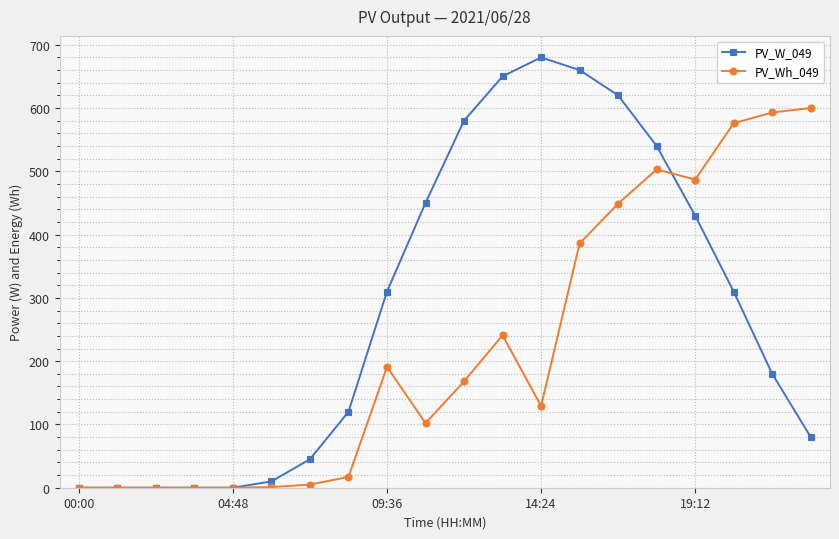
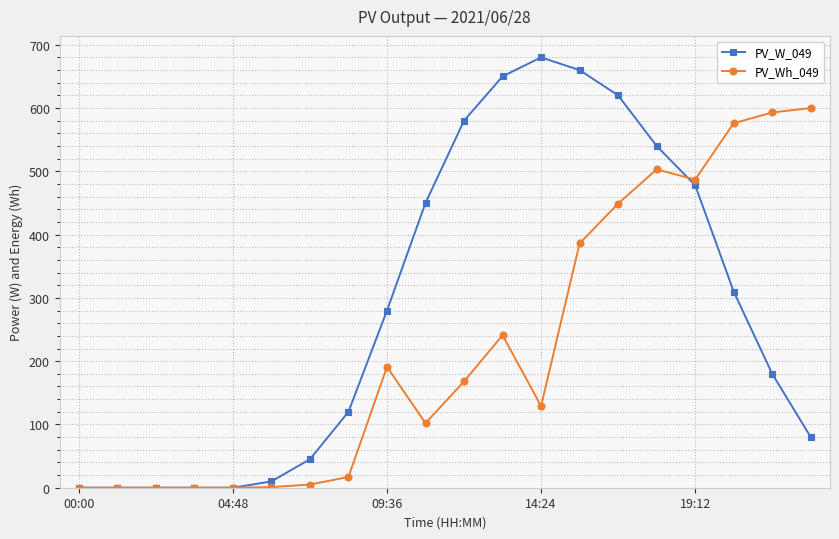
PV_W_049, 09:36: 310 -> 280
PV_W_049, 19:12: 430 -> 480
